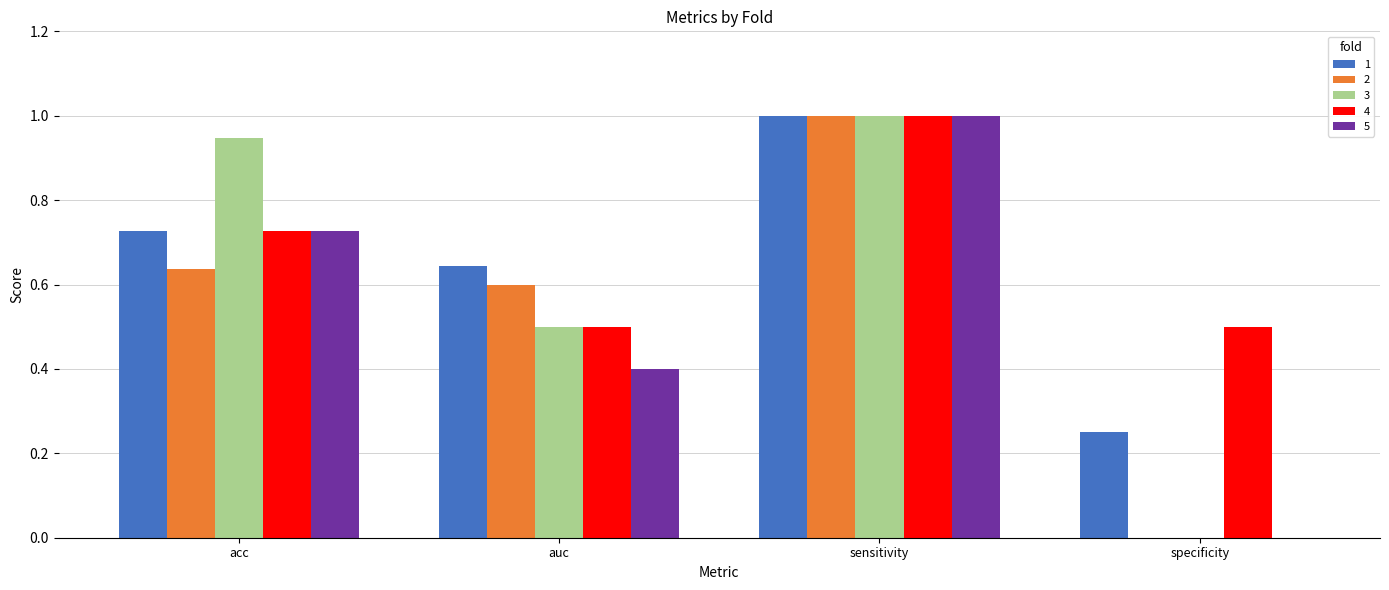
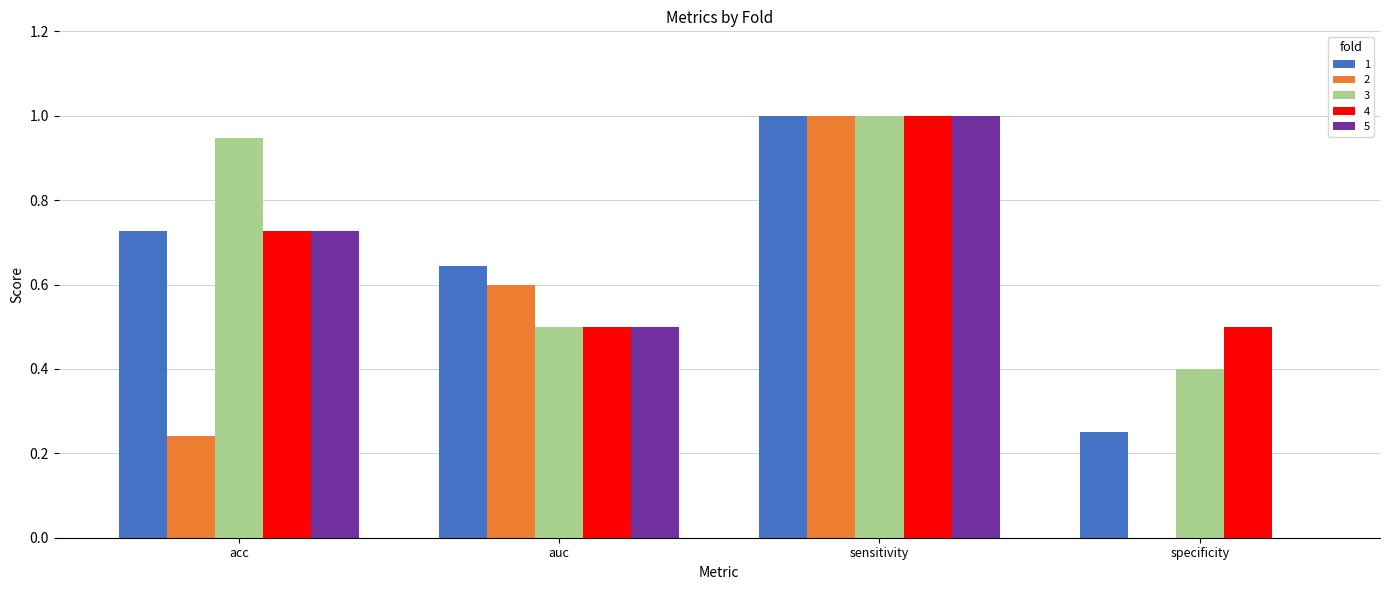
2, acc: 0.64 -> 0.24
5, auc: 0.4 -> 0.5
3, specificity: 0.0 -> 0.4
